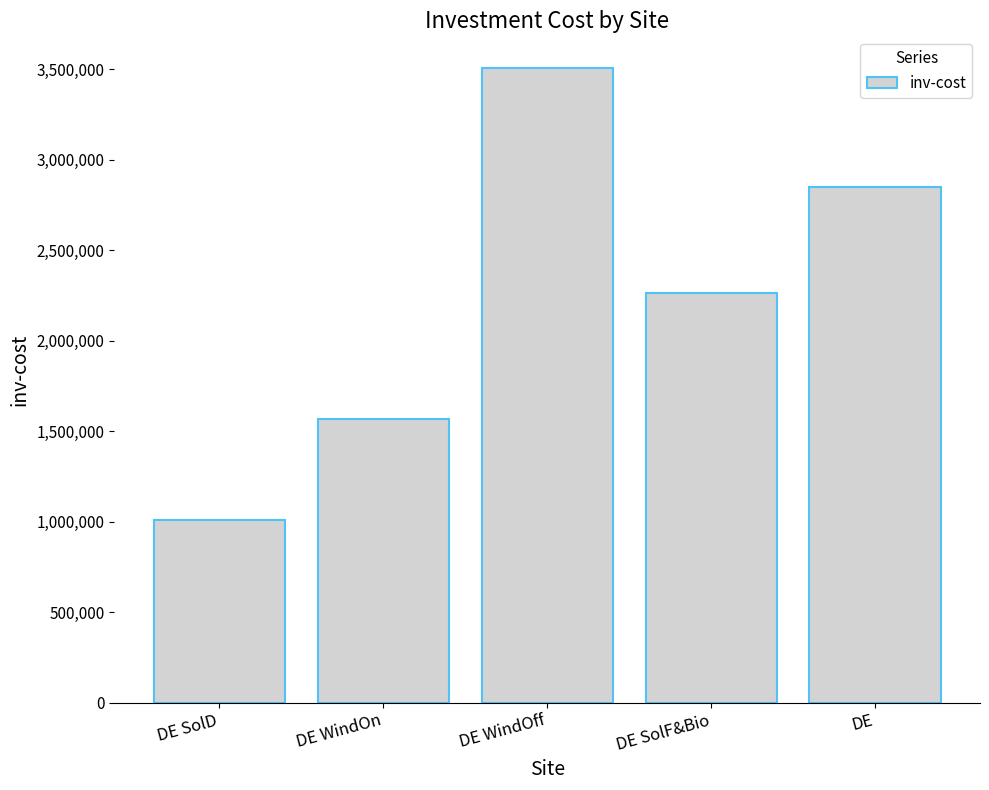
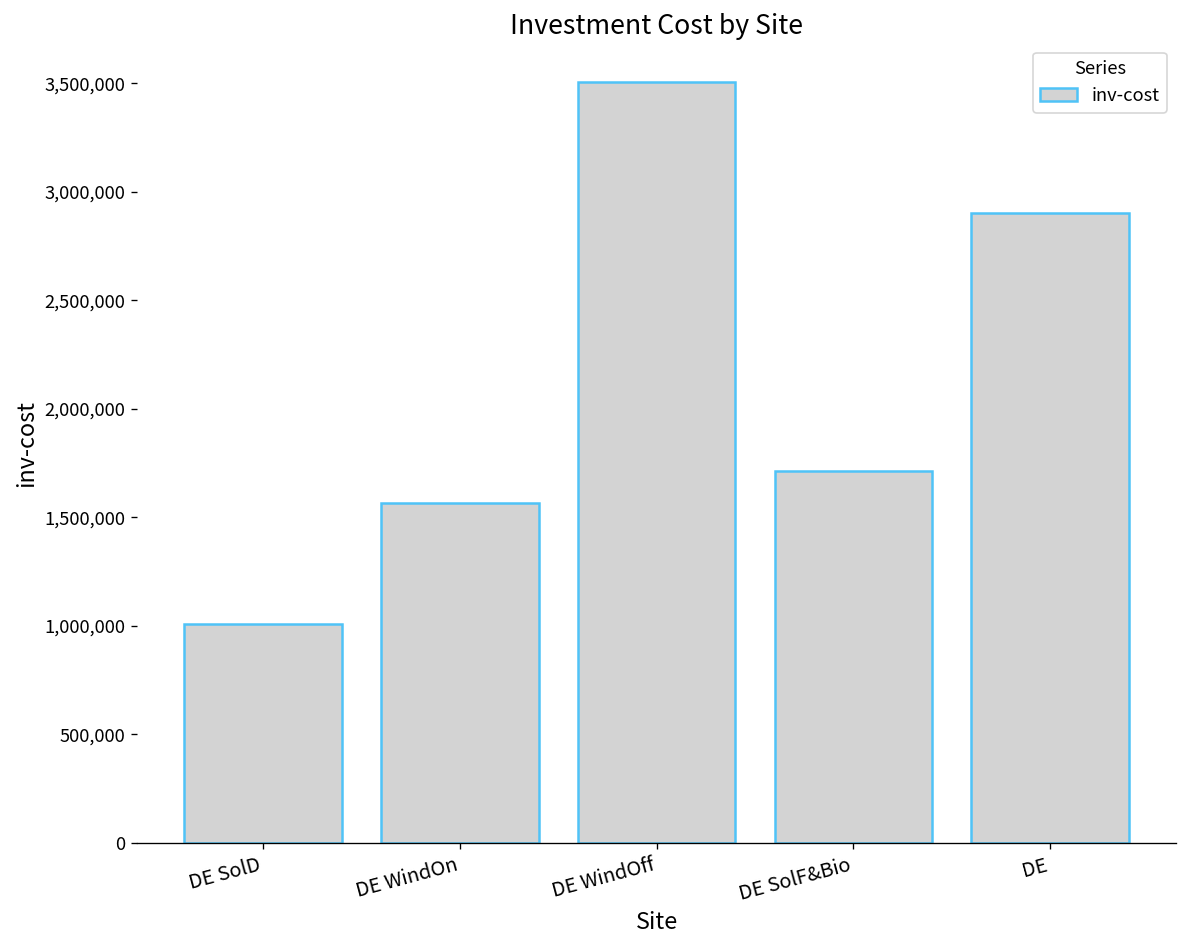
DE SolF&Bio: 2,260,000 -> 1,710,000
DE: 2,850,000 -> 2,900,000
